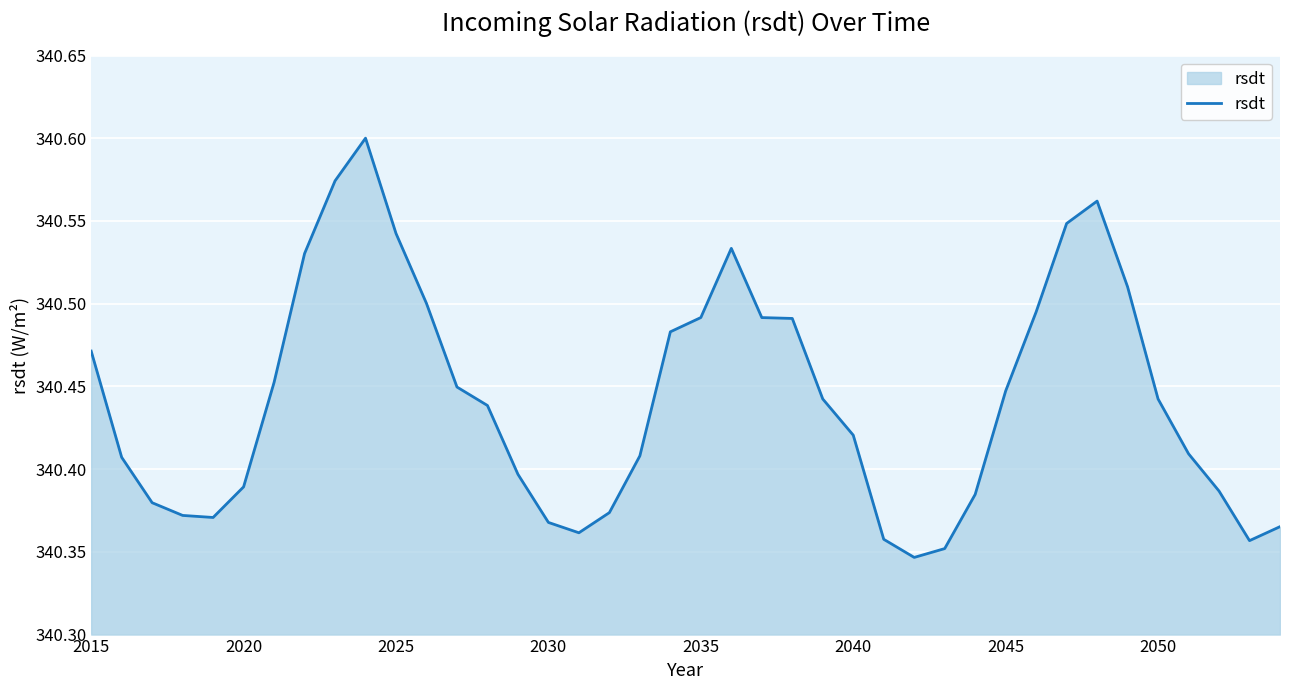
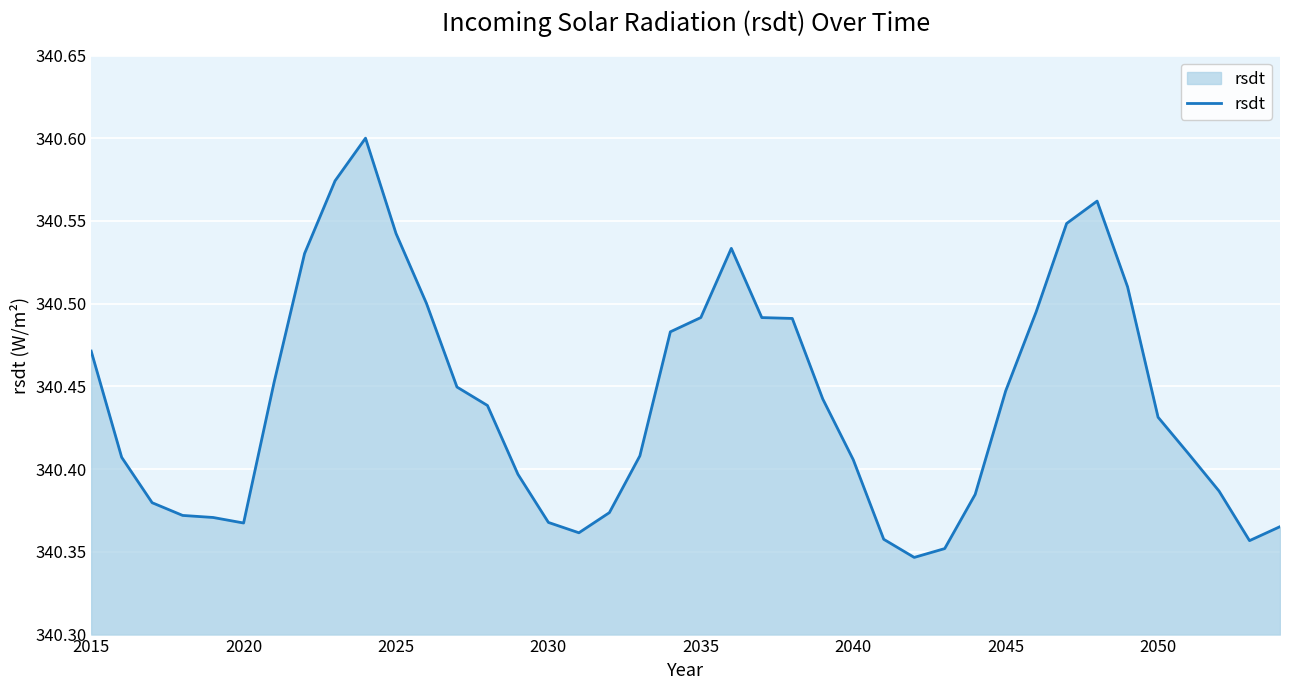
2020: 340.389 -> 340.367
2040: 340.421 -> 340.406
2050: 340.442 -> 340.431
